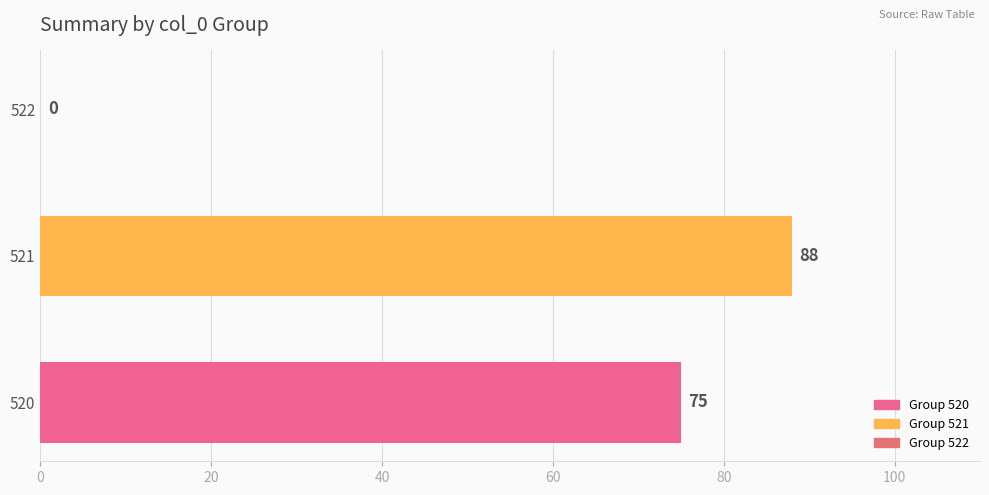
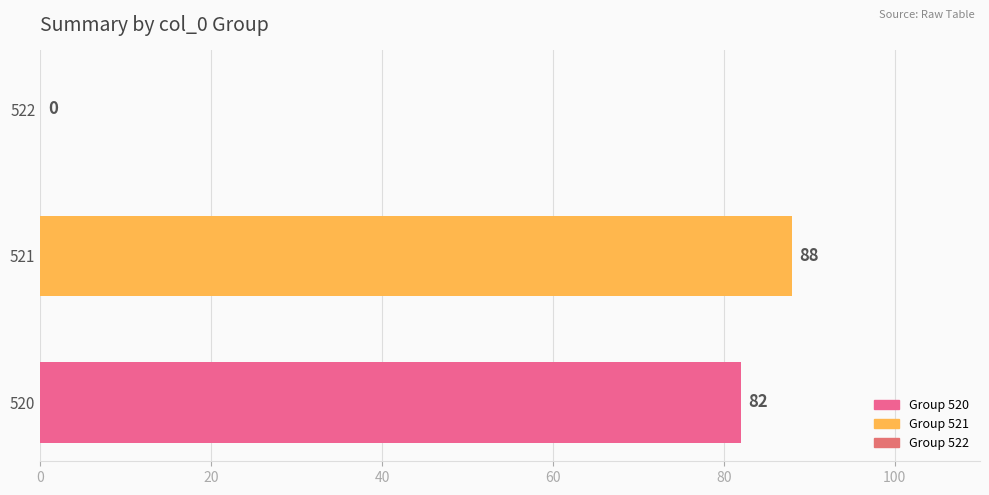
520: 75 -> 82
